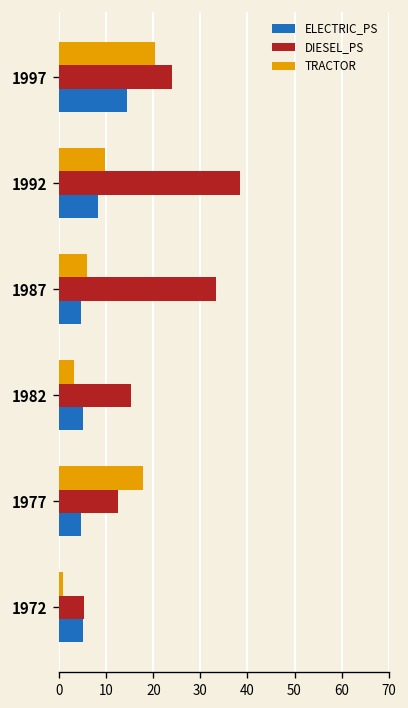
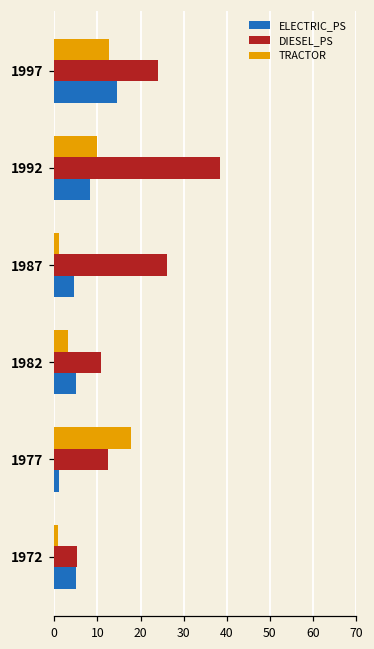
TRACTOR, 1997: 20 -> 13
TRACTOR, 1987: 6 -> 1
DIESEL_PS, 1987: 33 -> 26
DIESEL_PS, 1982: 15 -> 11
ELECTRIC_PS, 1977: 5 -> 1
